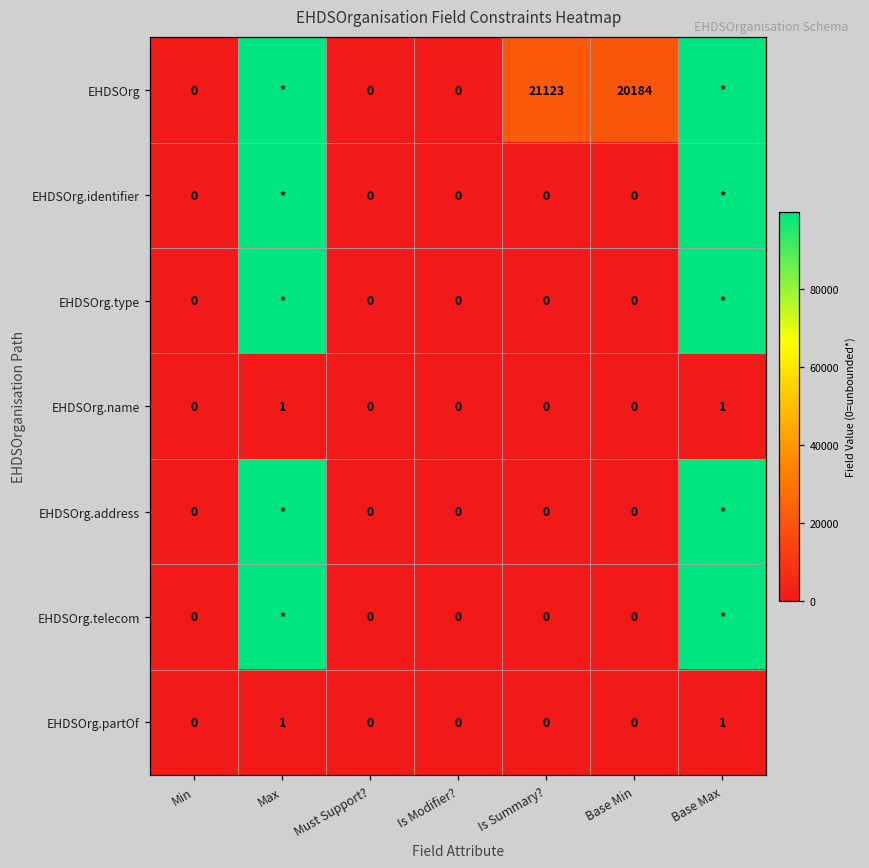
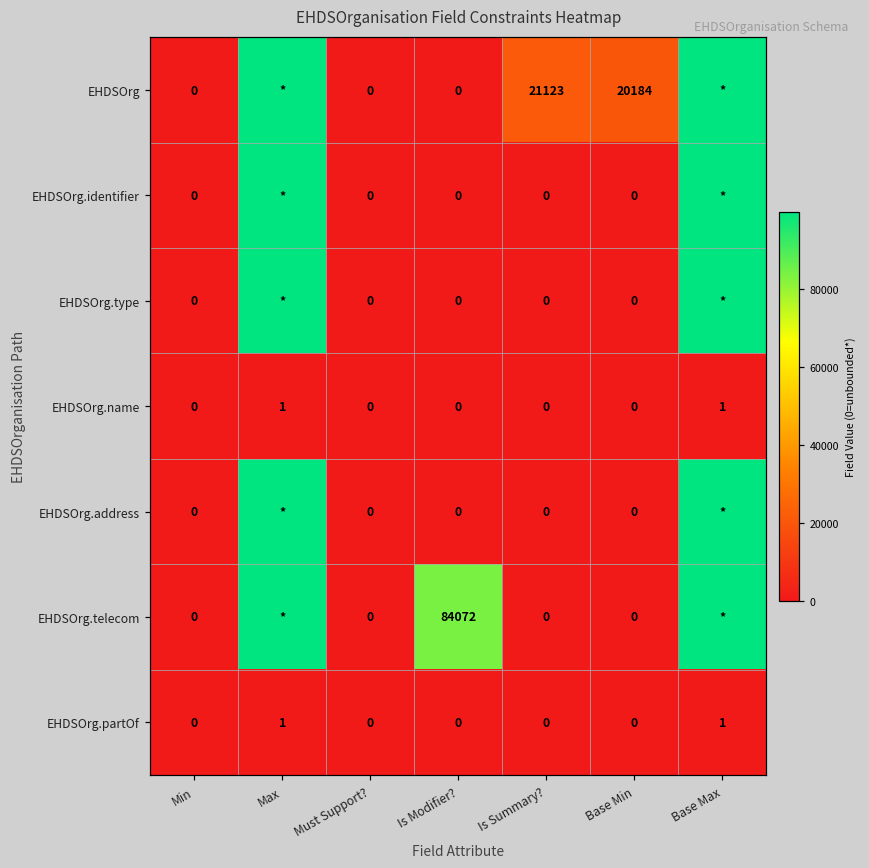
EHDSOrg.telecom, Is Modifier?: 0 -> 84072
